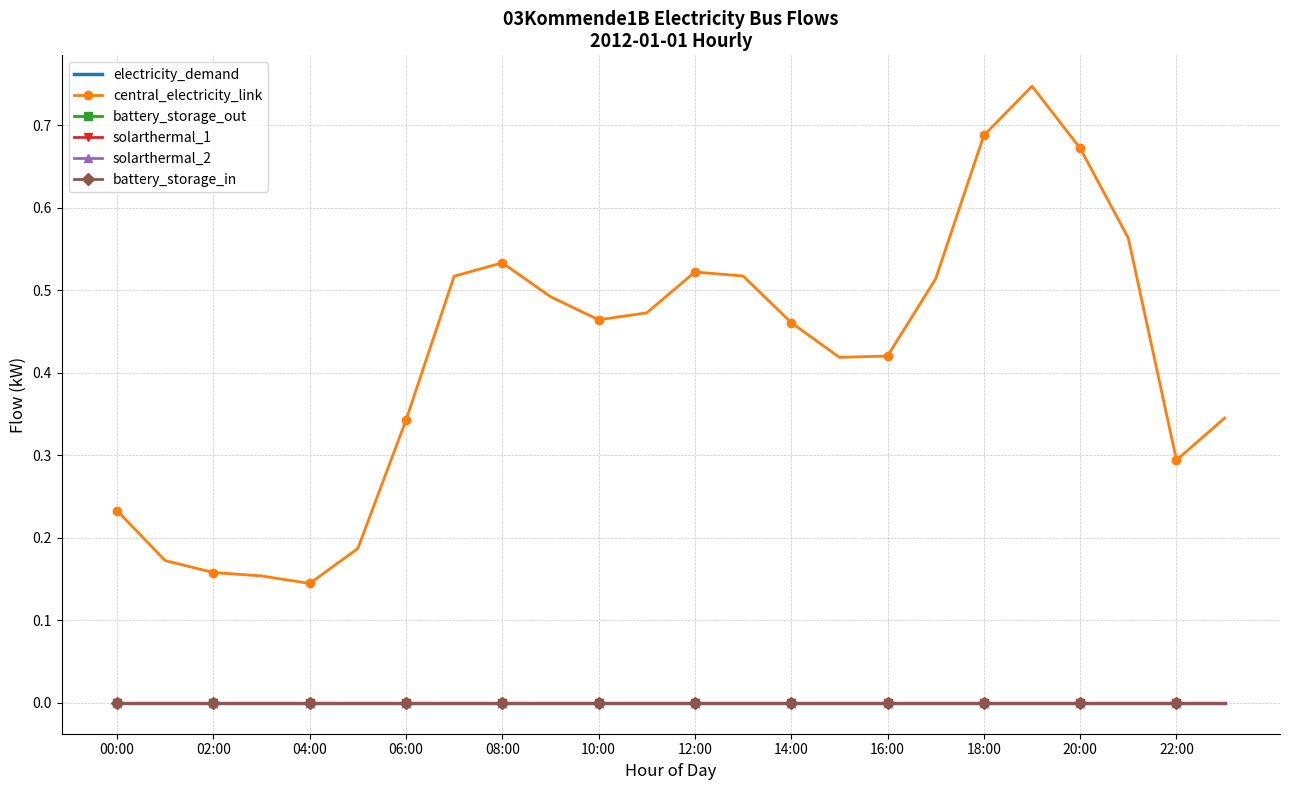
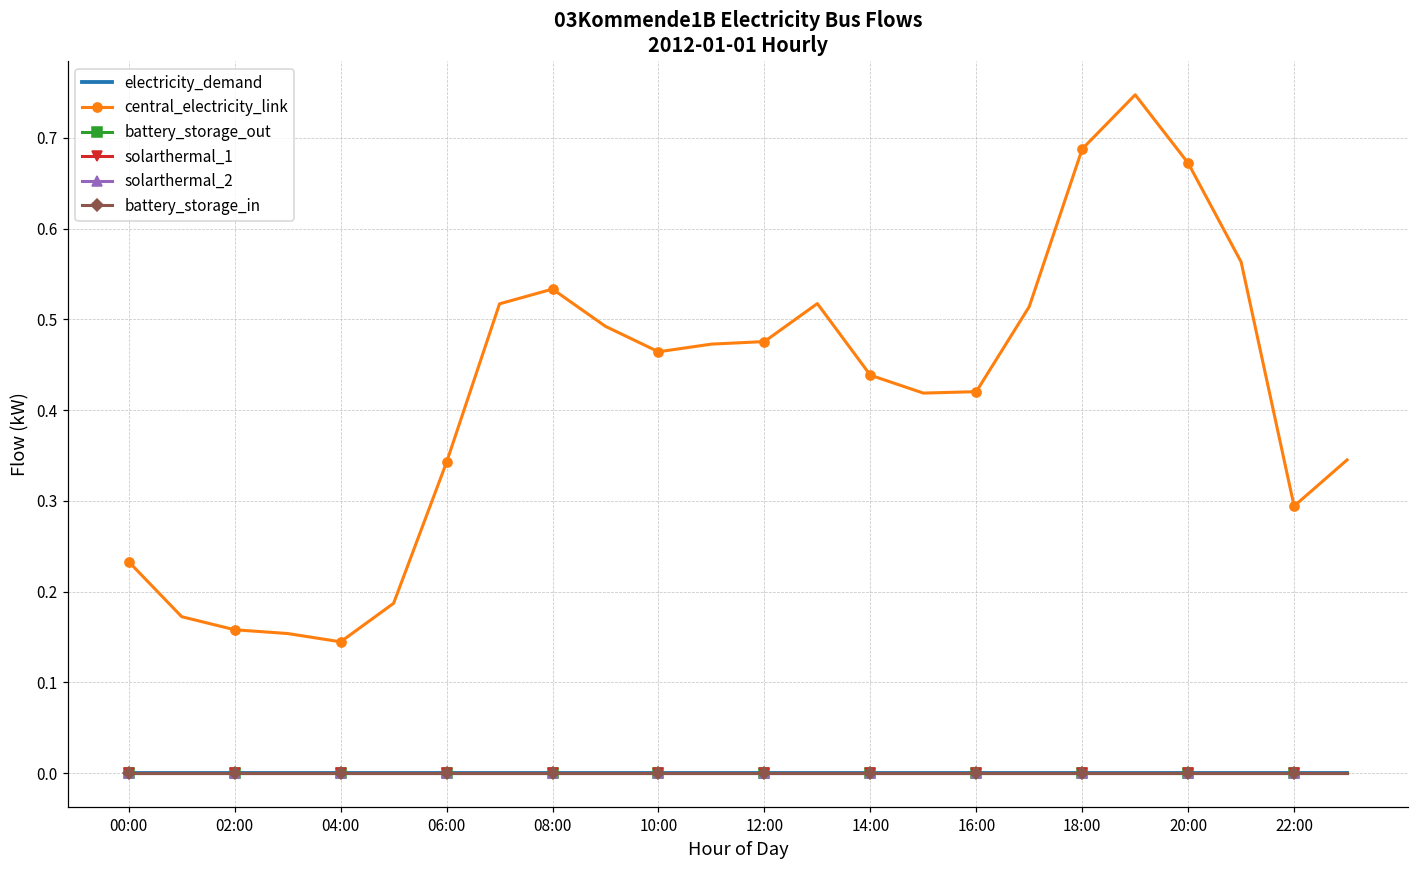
central_electricity_link, 12:00: 0.52 -> 0.48
central_electricity_link, 14:00: 0.46 -> 0.44
